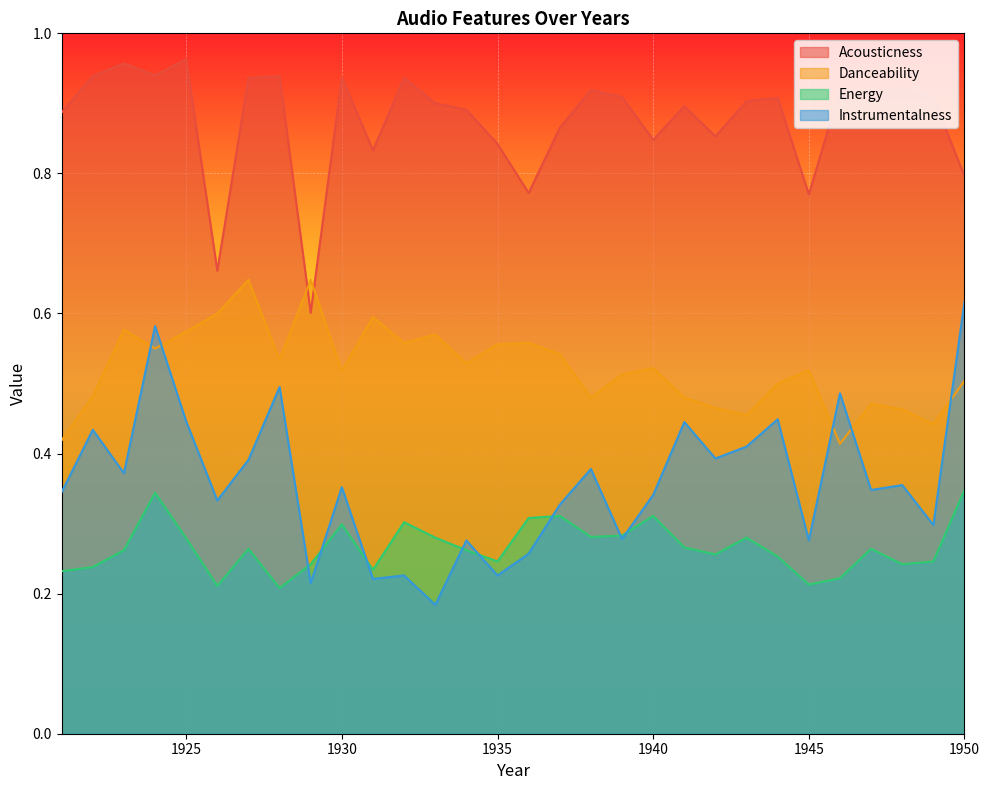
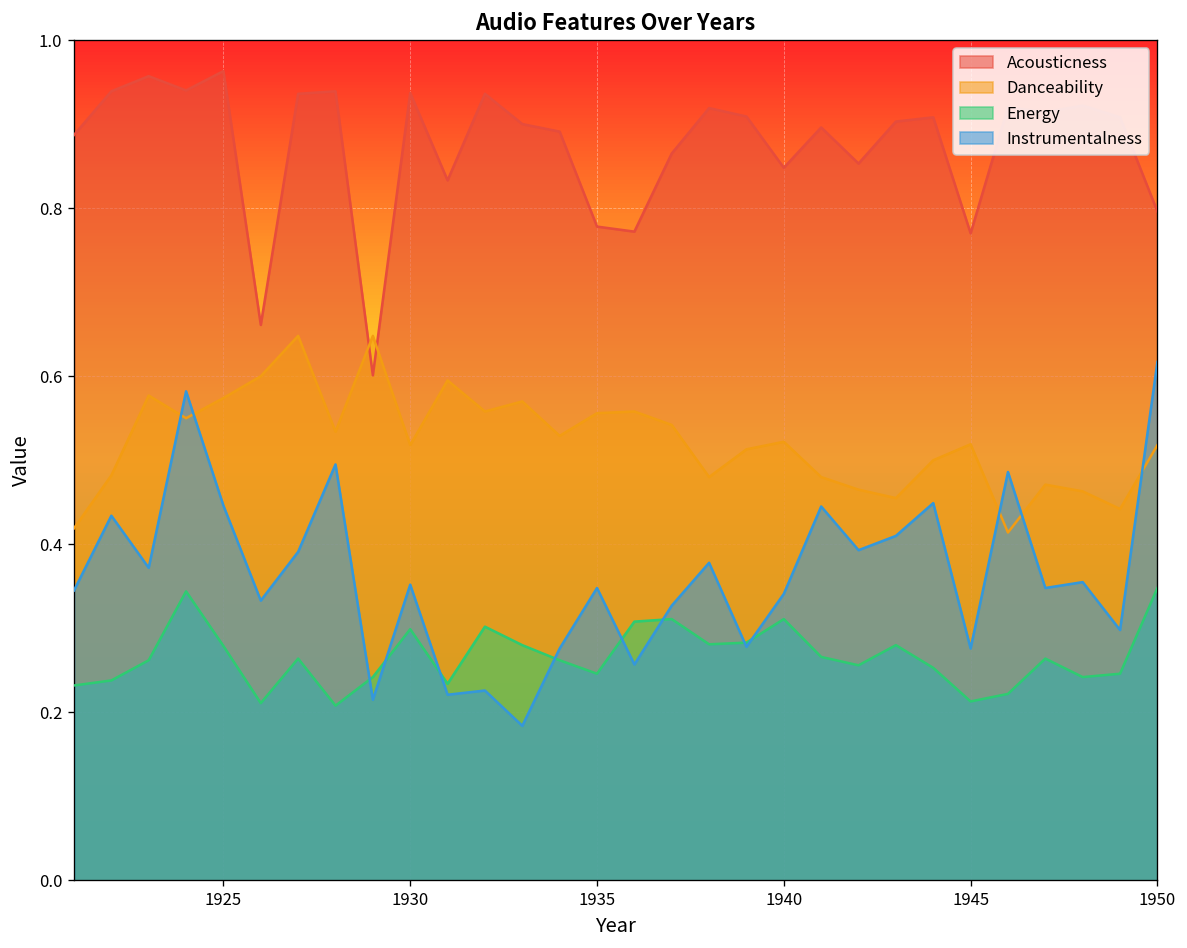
Acousticness, 1935: 0.84 -> 0.78
Instrumentalness, 1935: 0.23 -> 0.35
Danceability, 1950: 0.50 -> 0.52
